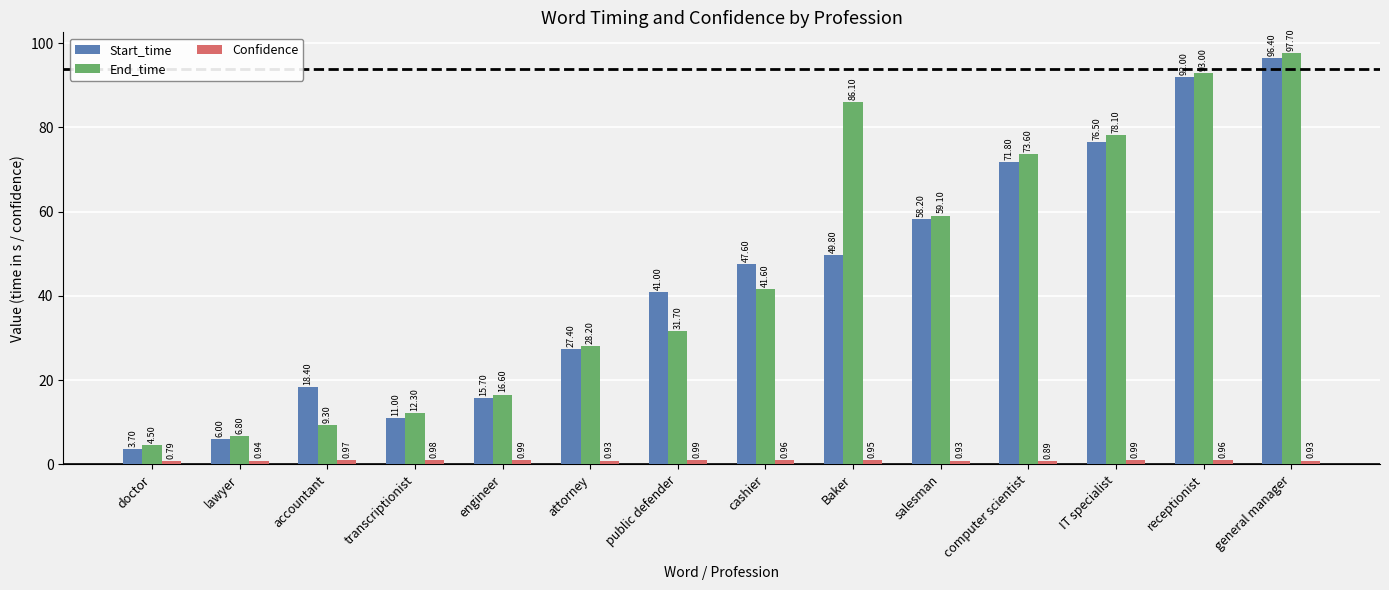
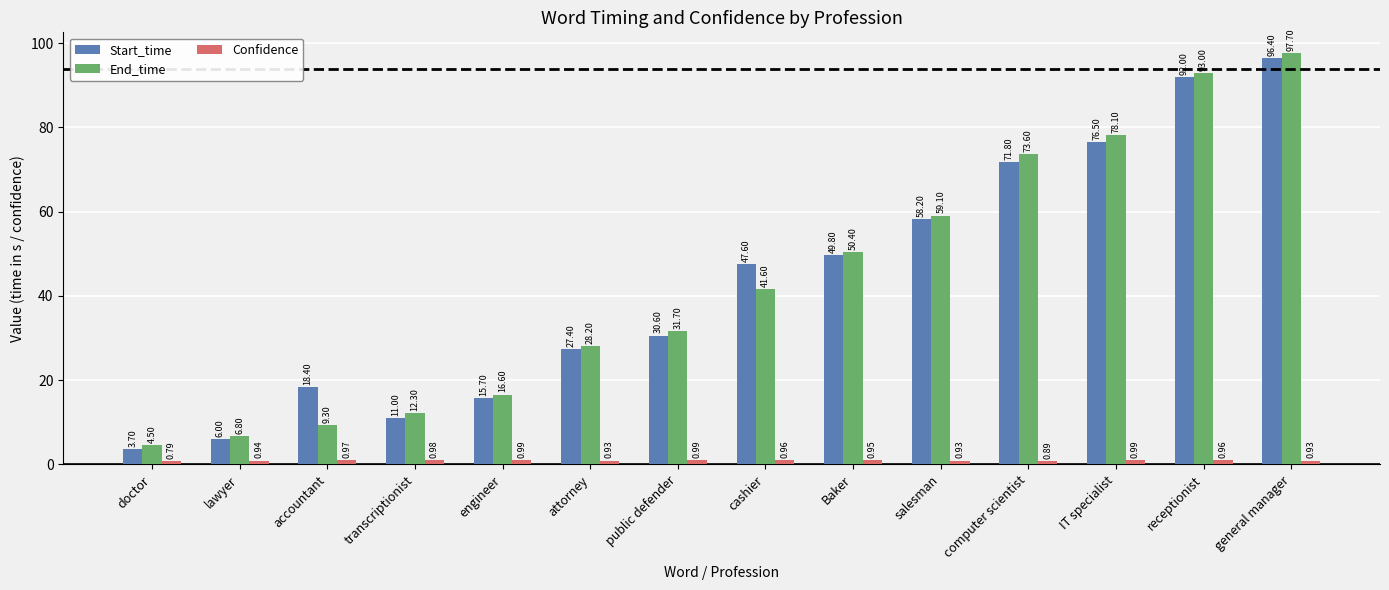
Start_time, public defender: 41.00 -> 30.60
End_time, Baker: 86.10 -> 50.40
